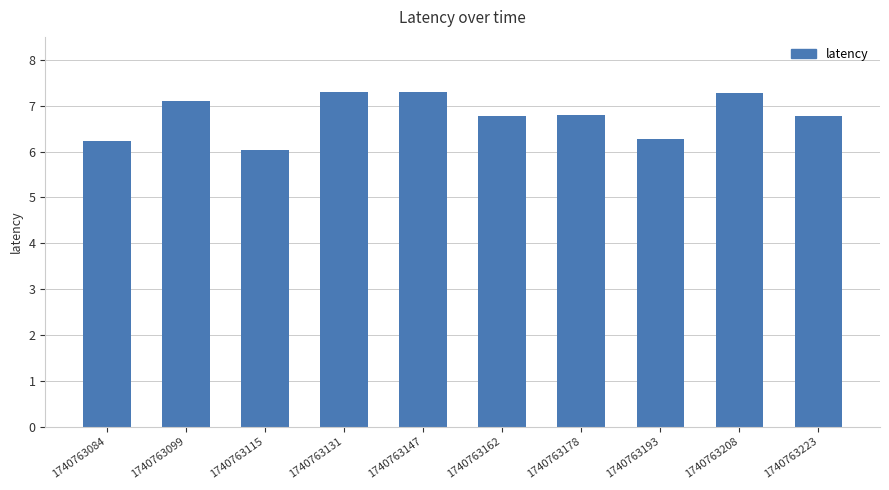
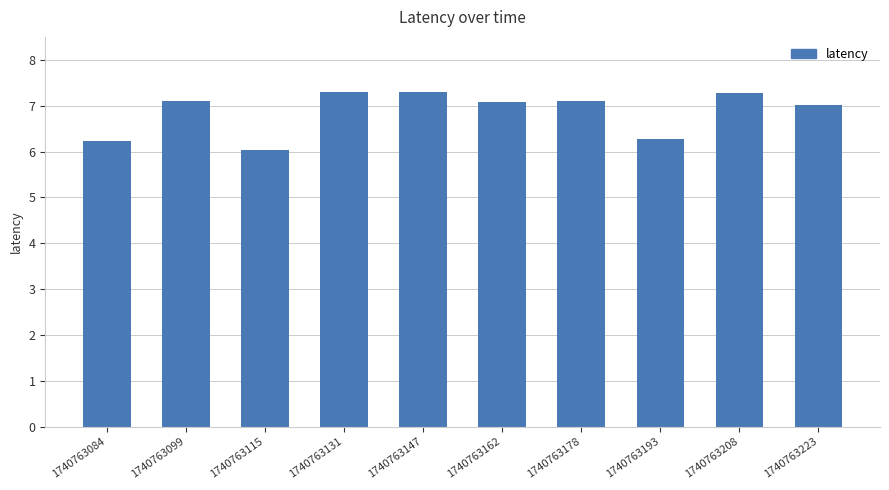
1740763162: 6.8 -> 7.1
1740763178: 6.8 -> 7.1
1740763223: 6.8 -> 7.0
